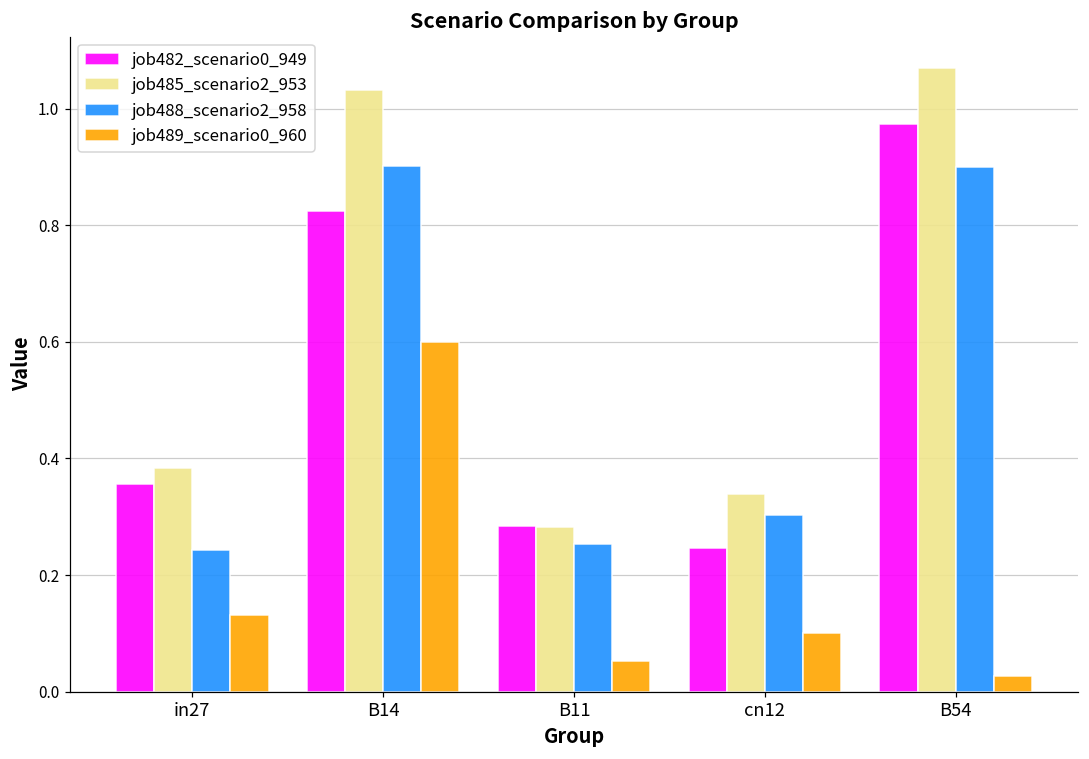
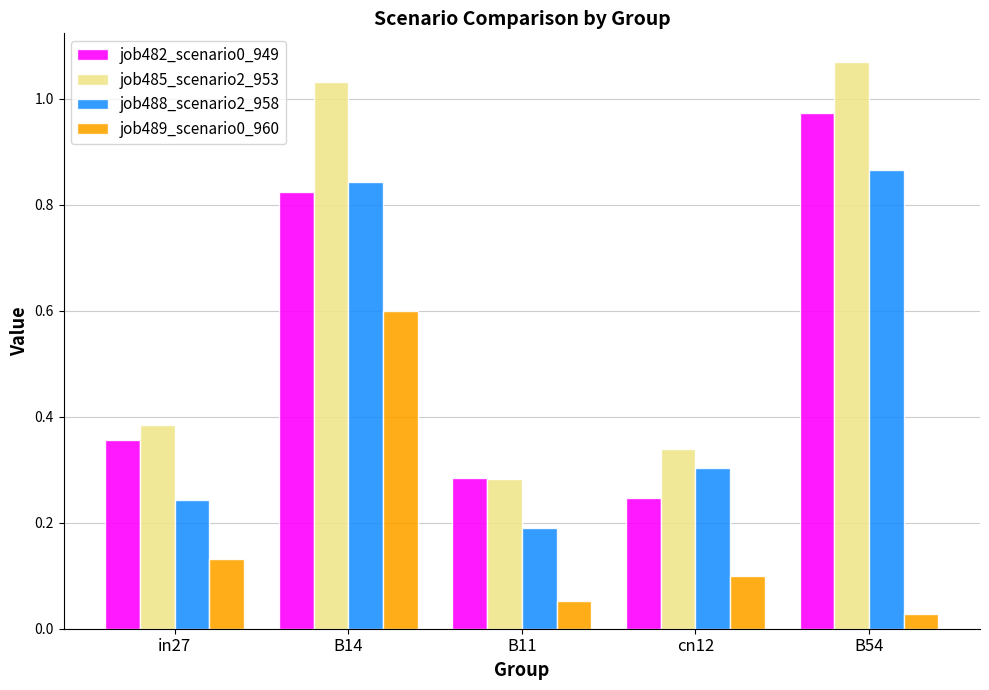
job488_scenario2_958, B14: 0.90 -> 0.84
job488_scenario2_958, B11: 0.25 -> 0.19
job488_scenario2_958, B54: 0.90 -> 0.87
